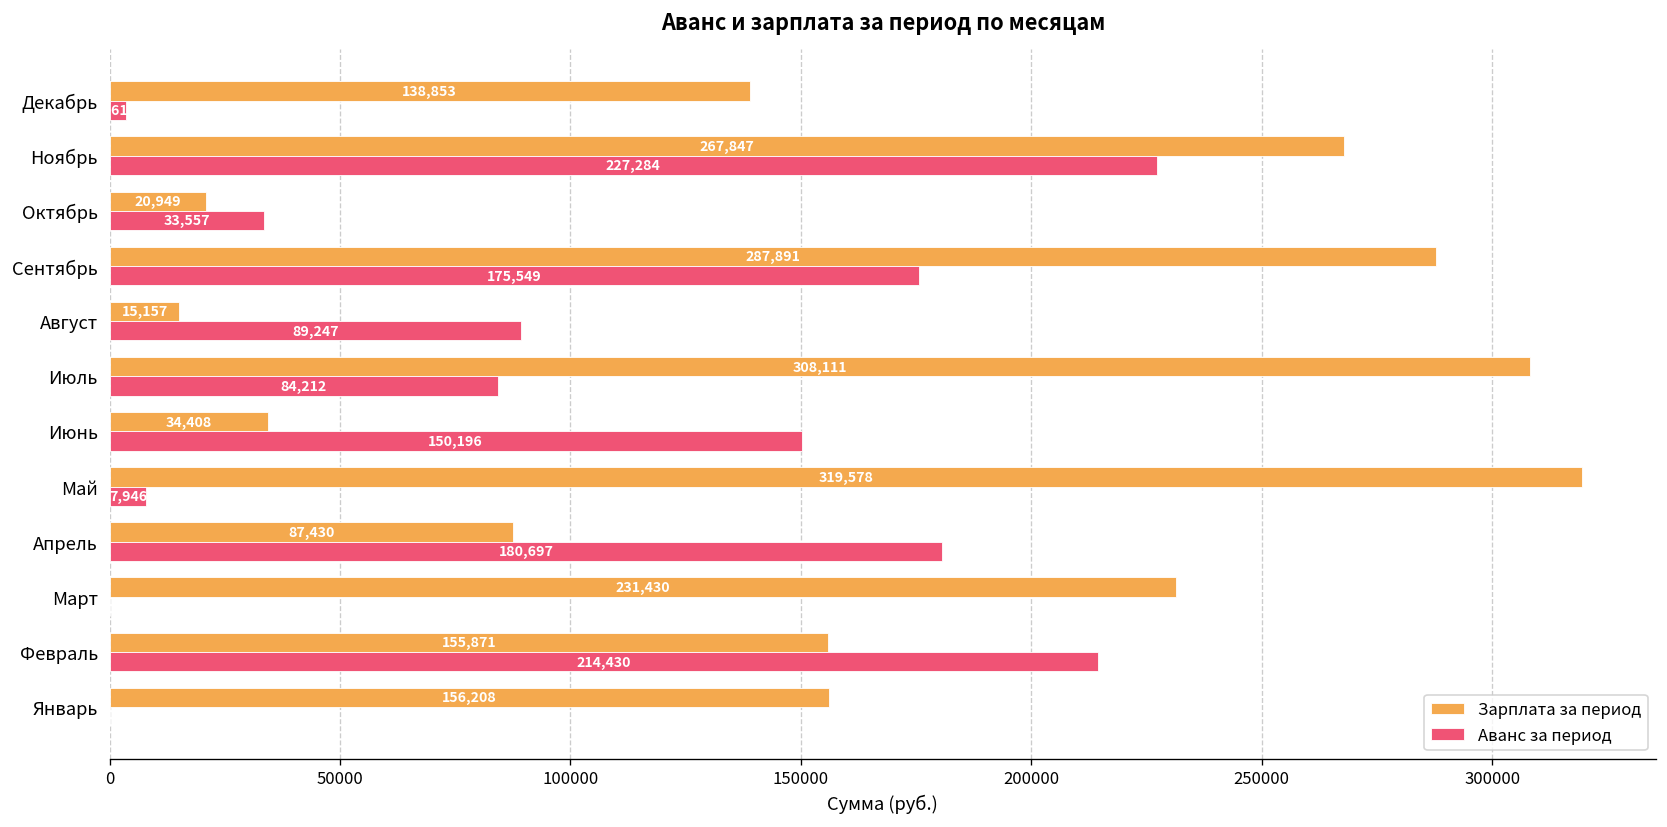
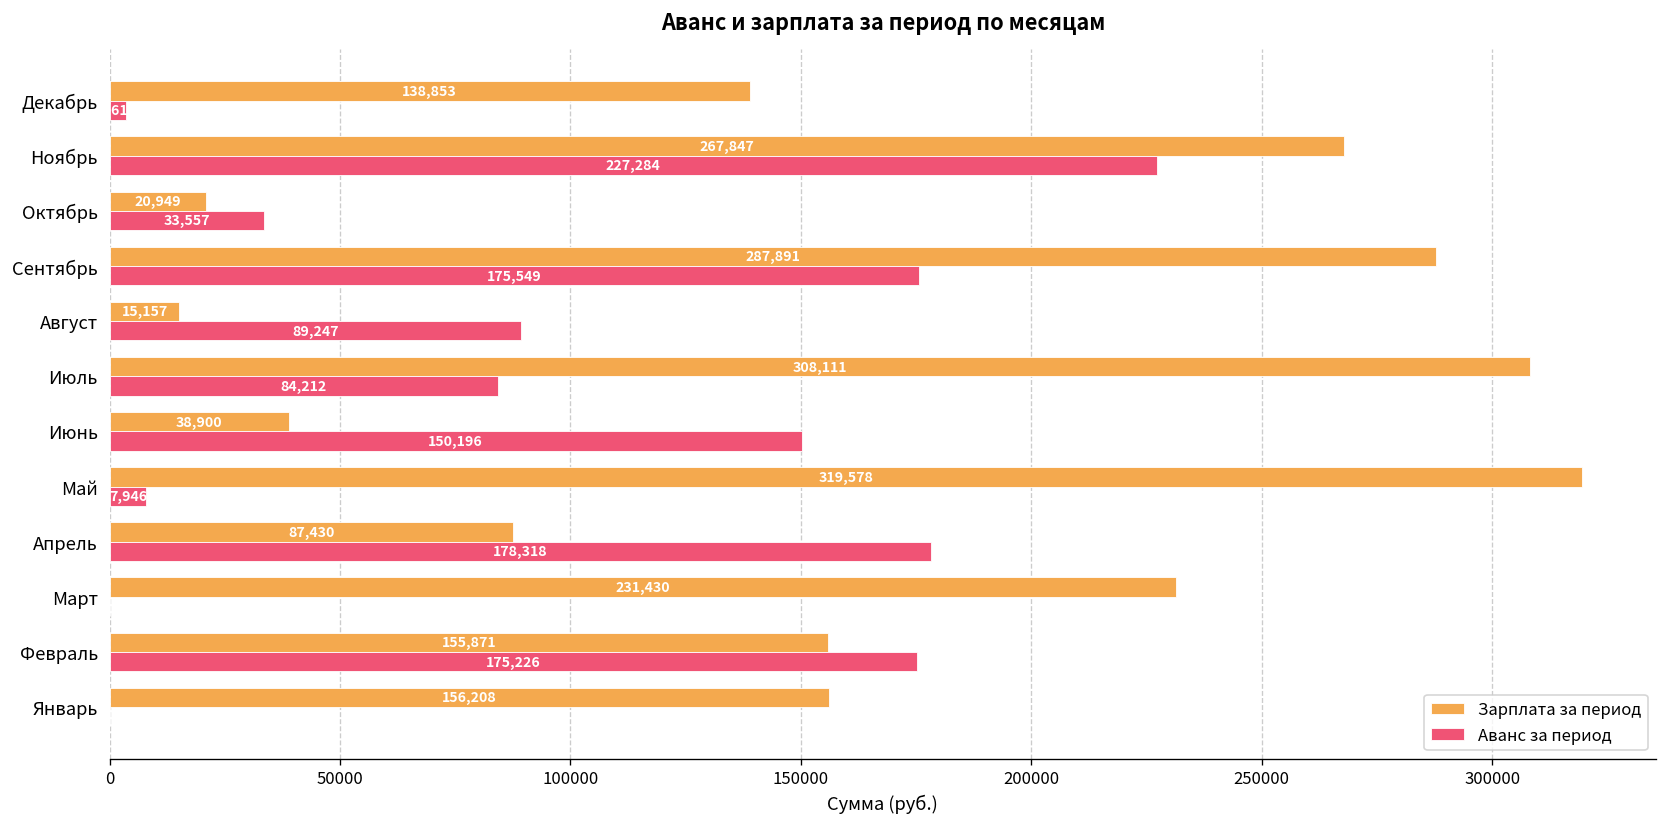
Зарплата за период, Июнь: 34,408 -> 38,900
Аванс за период, Апрель: 180,697 -> 178,318
Аванс за период, Февраль: 214,430 -> 175,226
